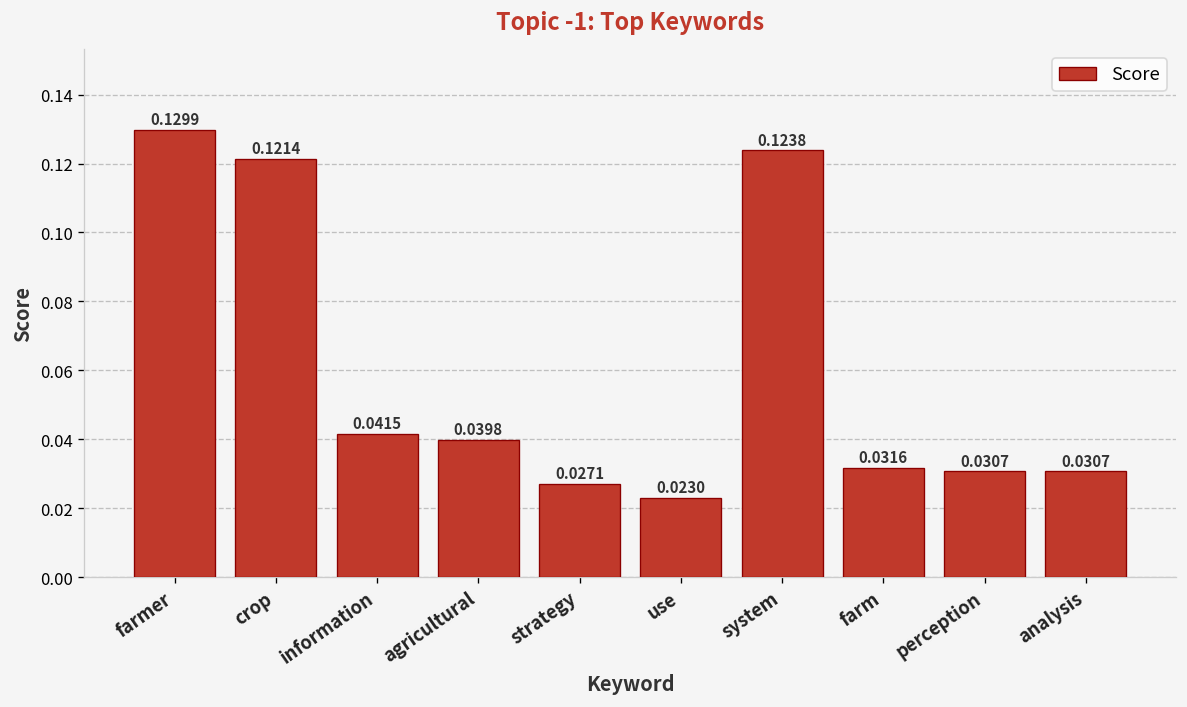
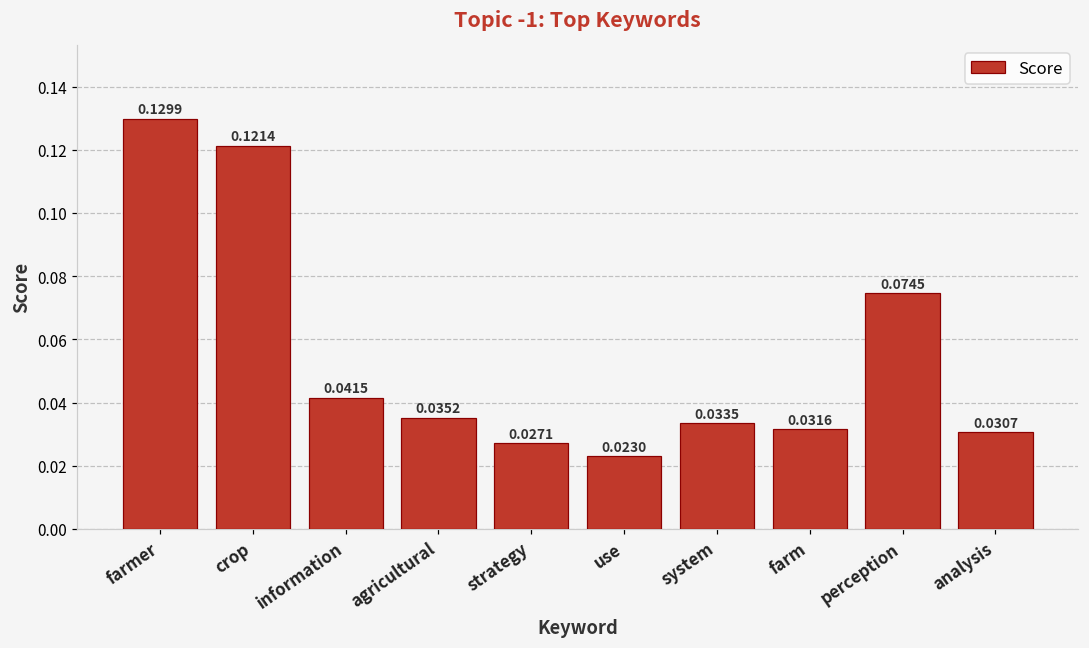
agricultural: 0.0398 -> 0.0352
system: 0.1238 -> 0.0335
perception: 0.0307 -> 0.0745
